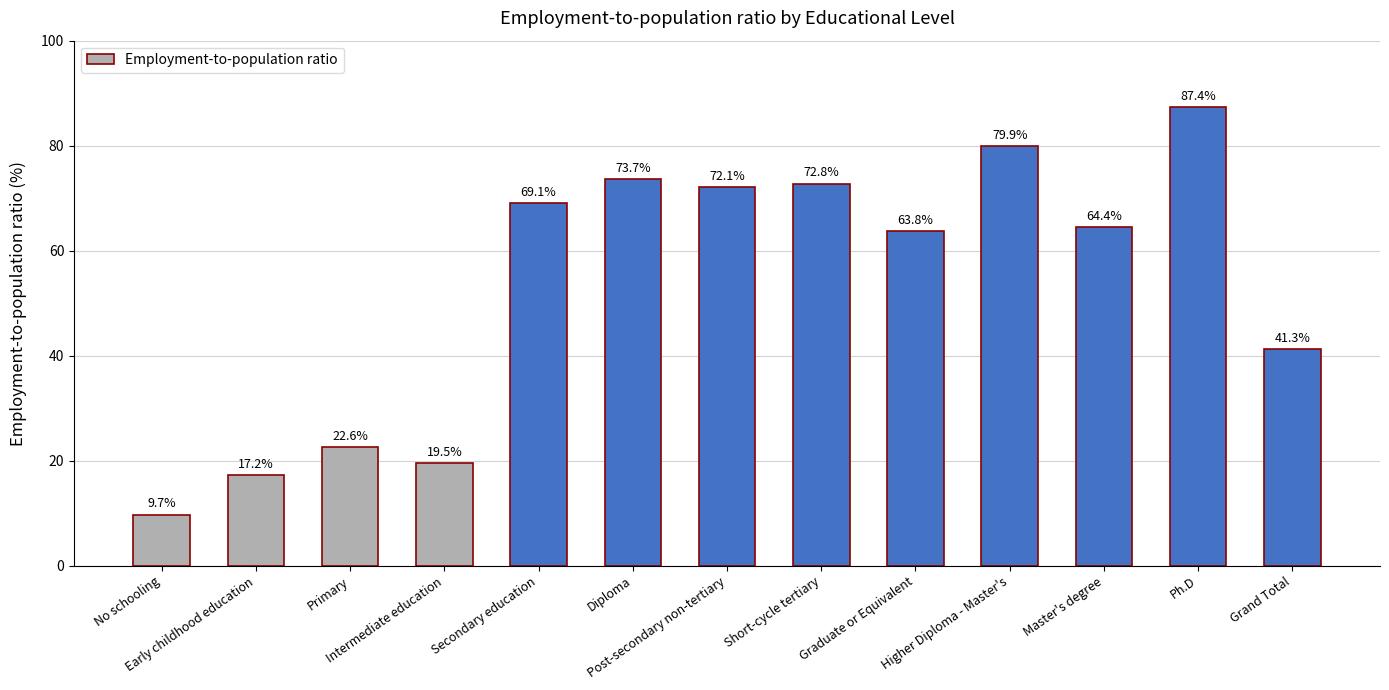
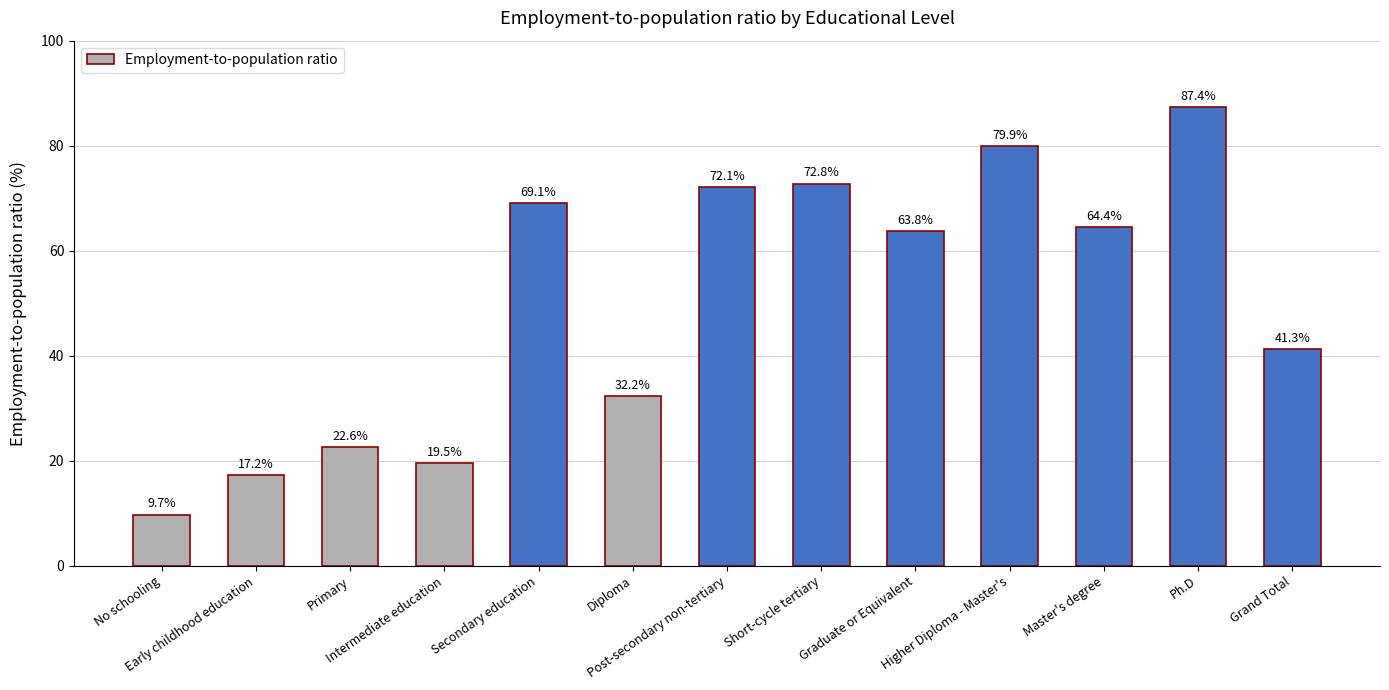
Diploma: 73.7% -> 32.2%
